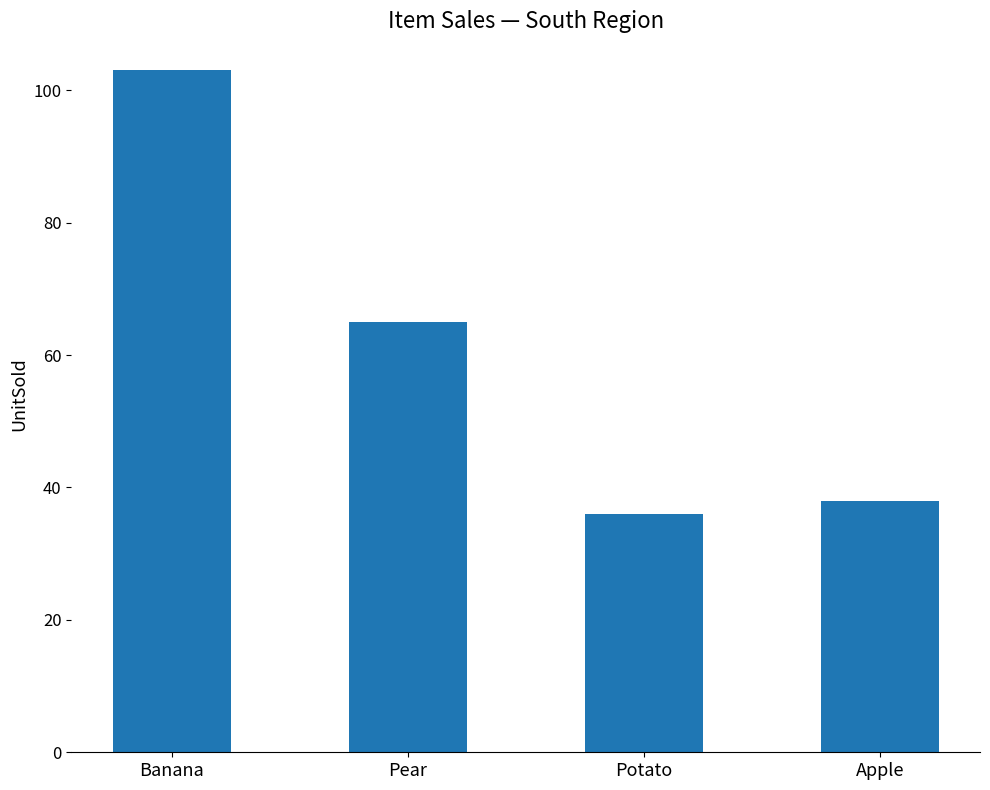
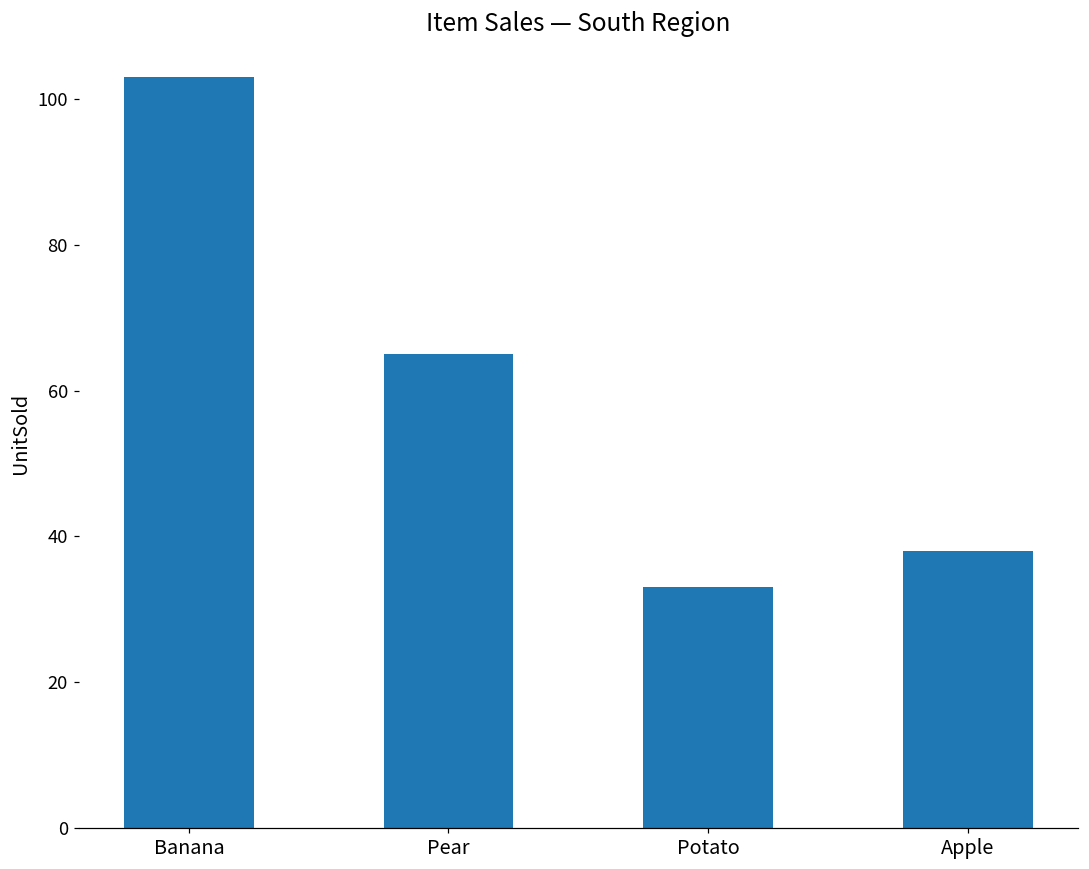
Potato: 36 -> 33
